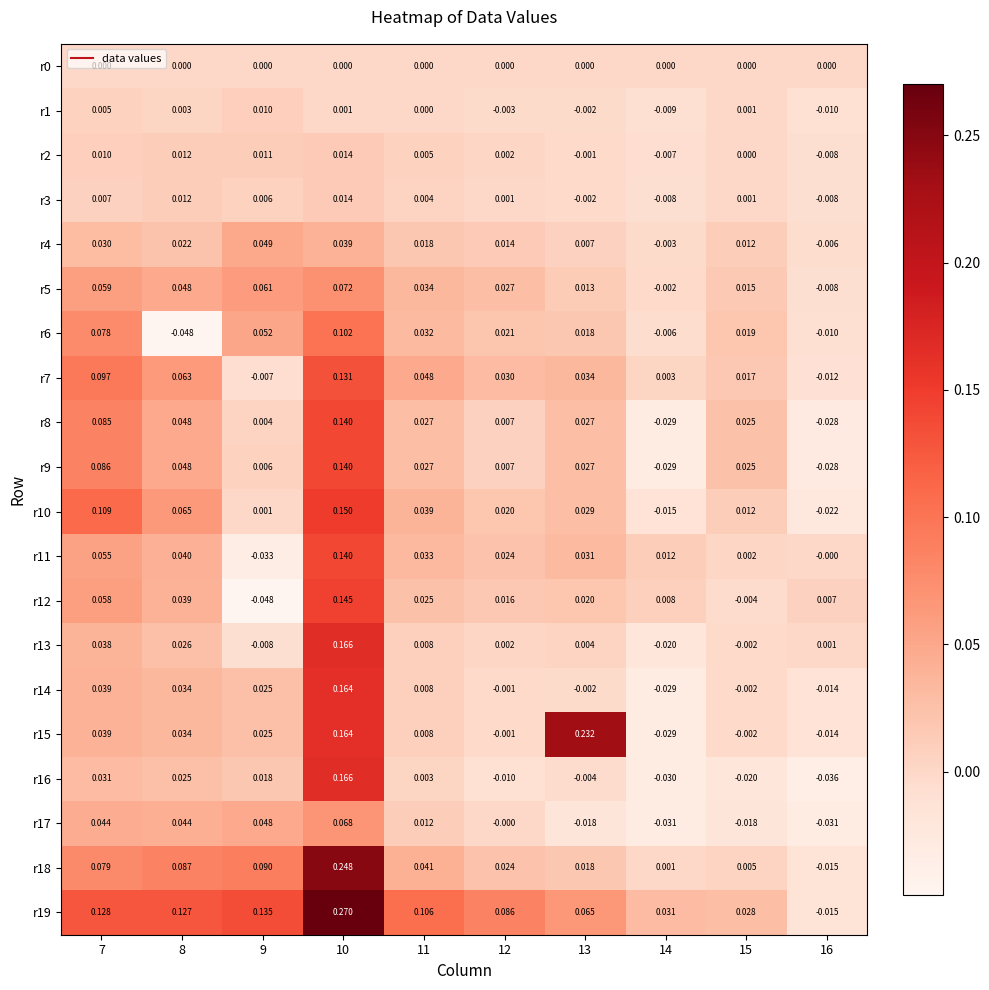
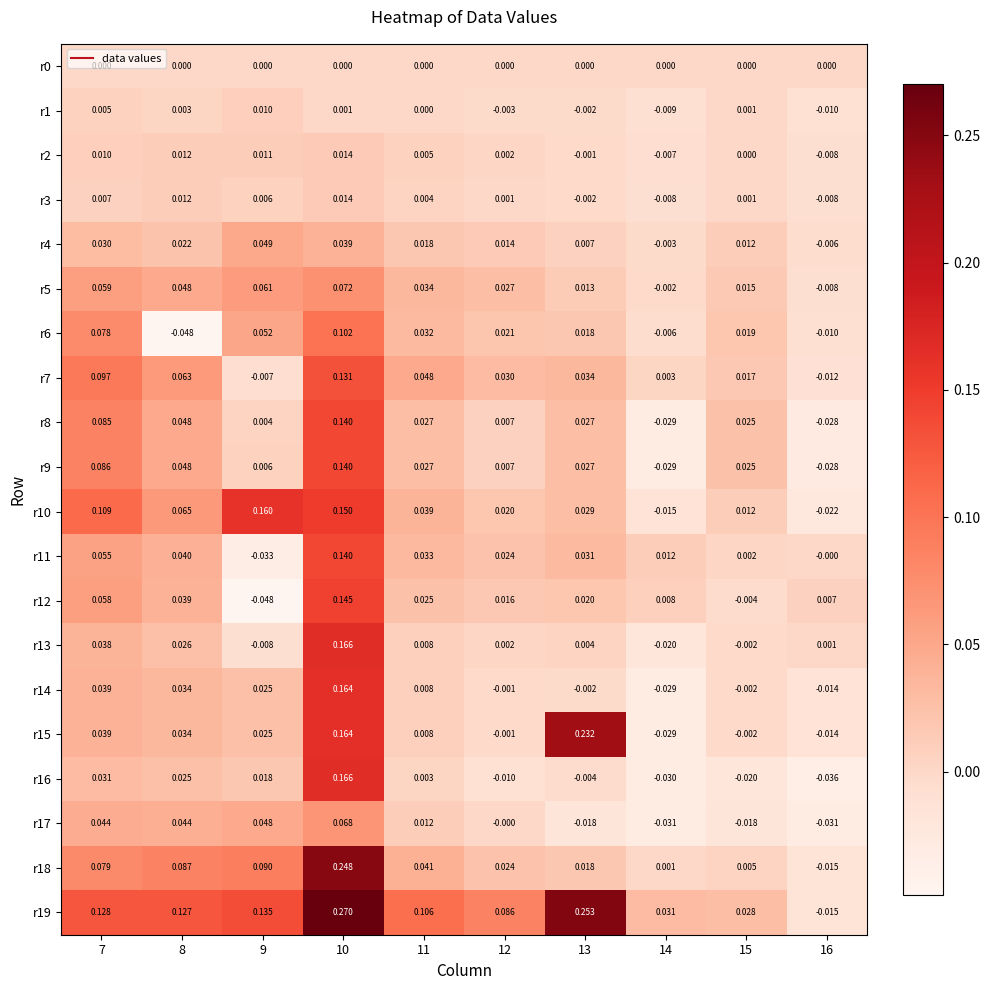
r10, 9: 0.001 -> 0.160
r19, 13: 0.065 -> 0.253
